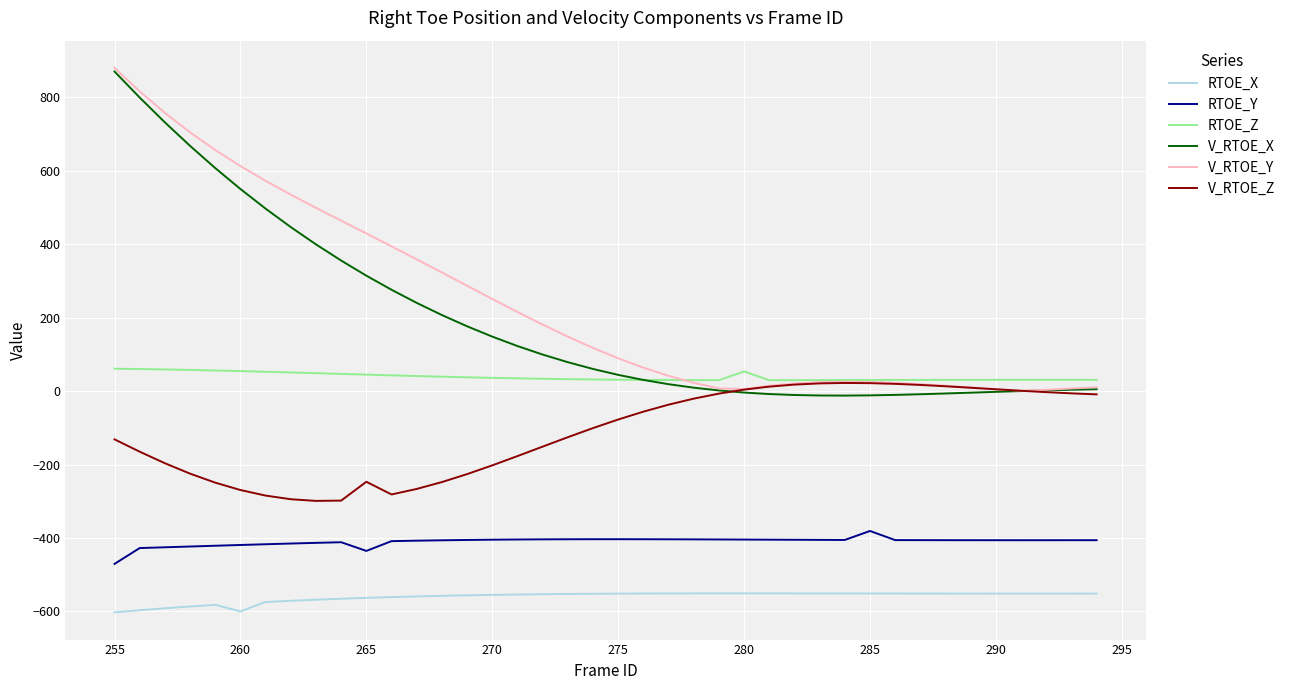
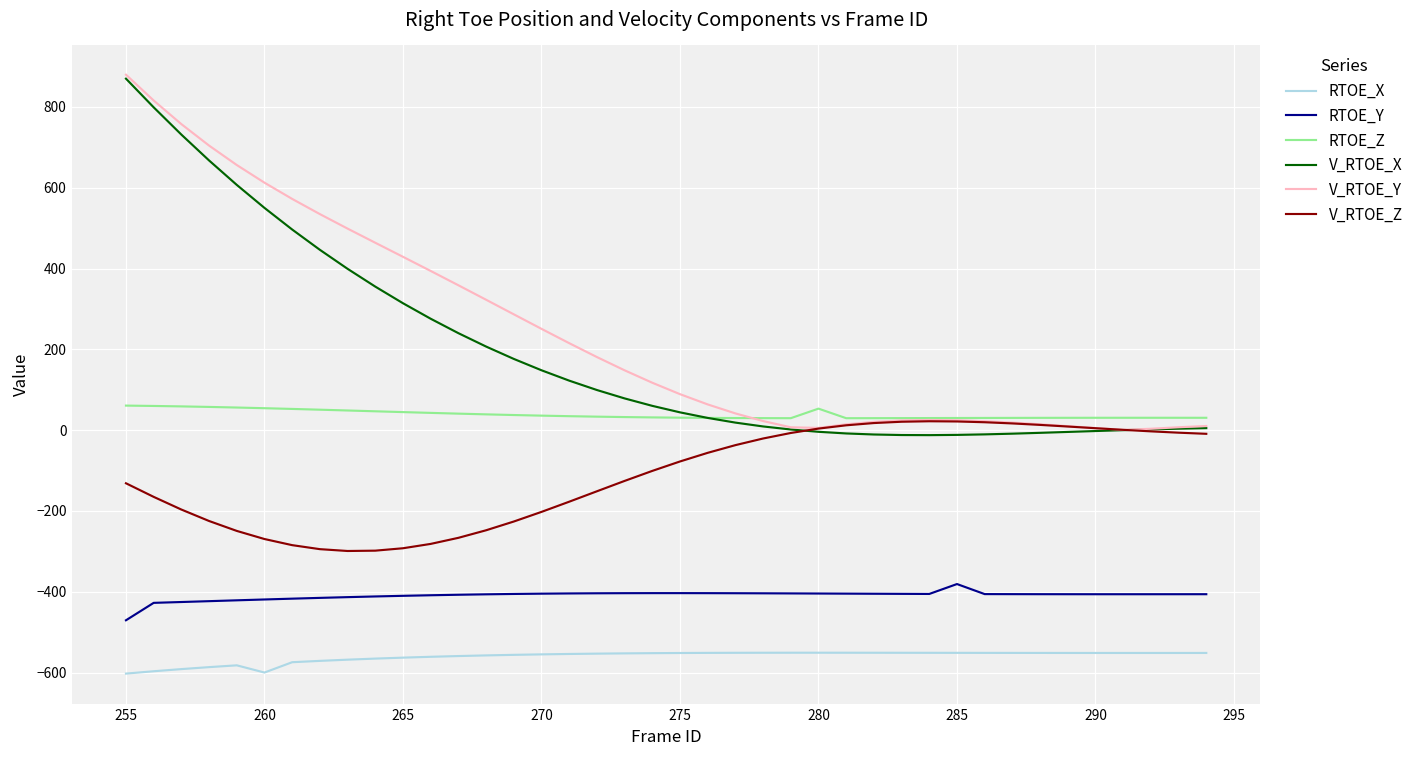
RTOE_Y, 265: -440 -> -410
V_RTOE_Z, 265: -250 -> -290
